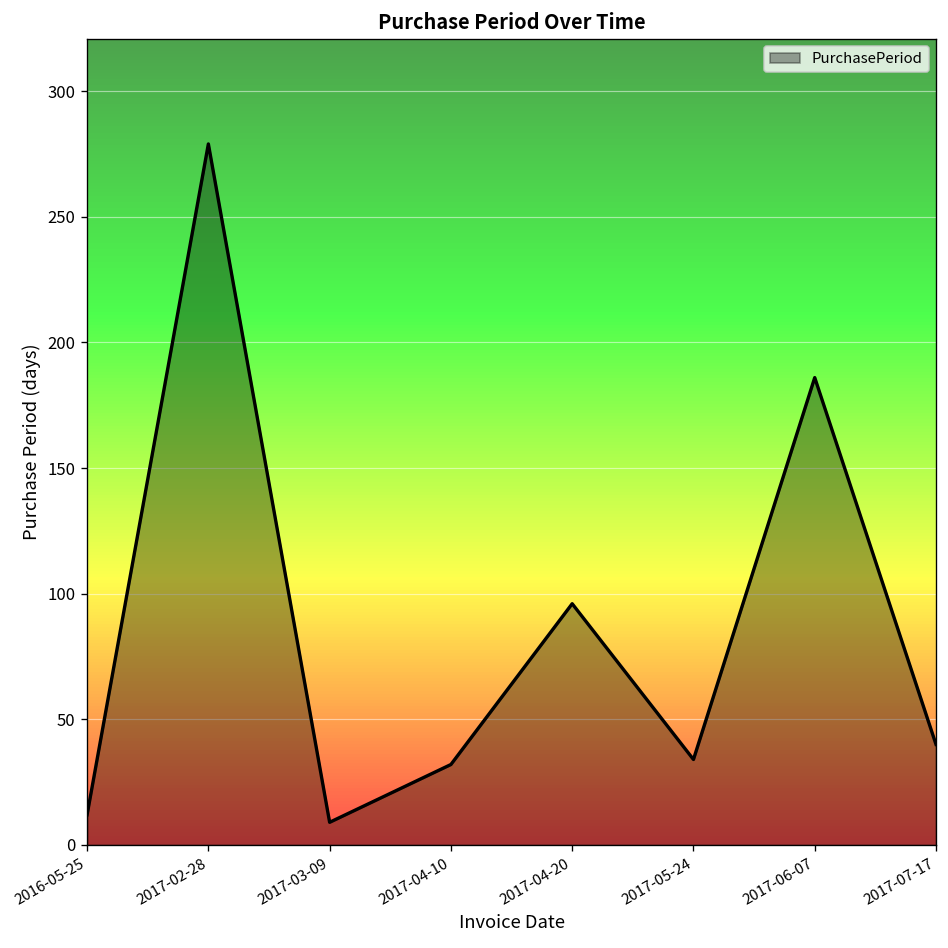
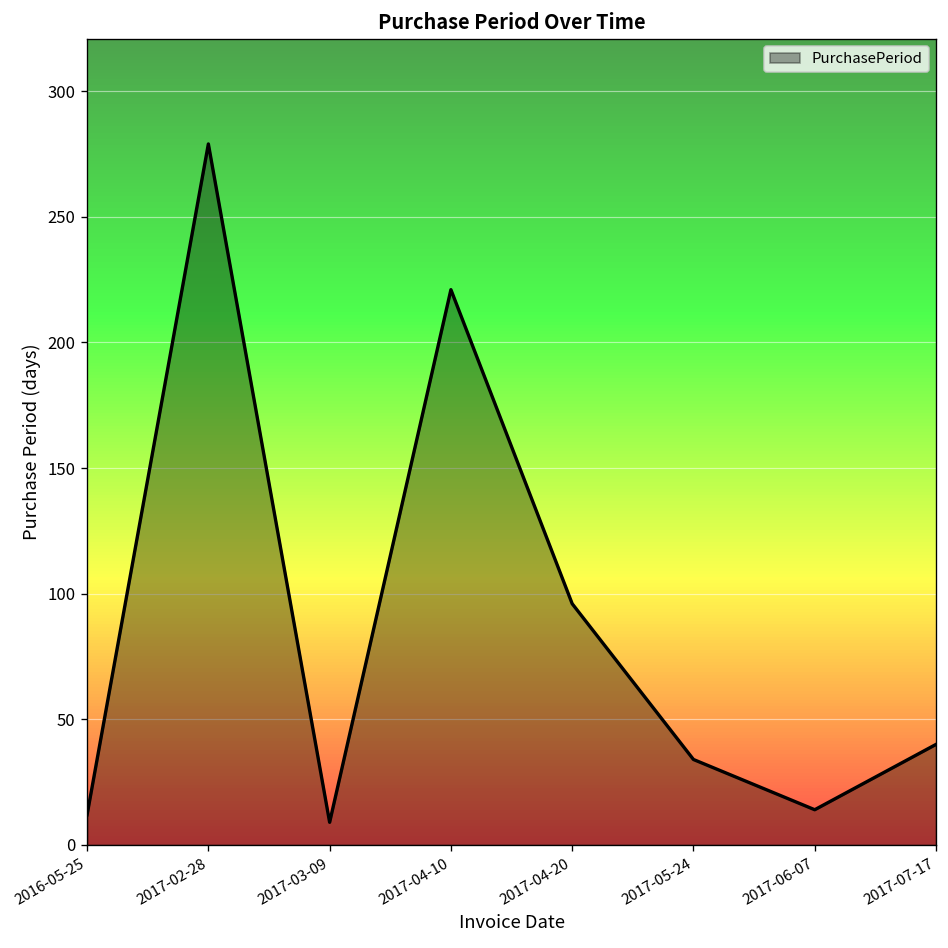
2017-04-10: 32 -> 221
2017-06-07: 186 -> 14
